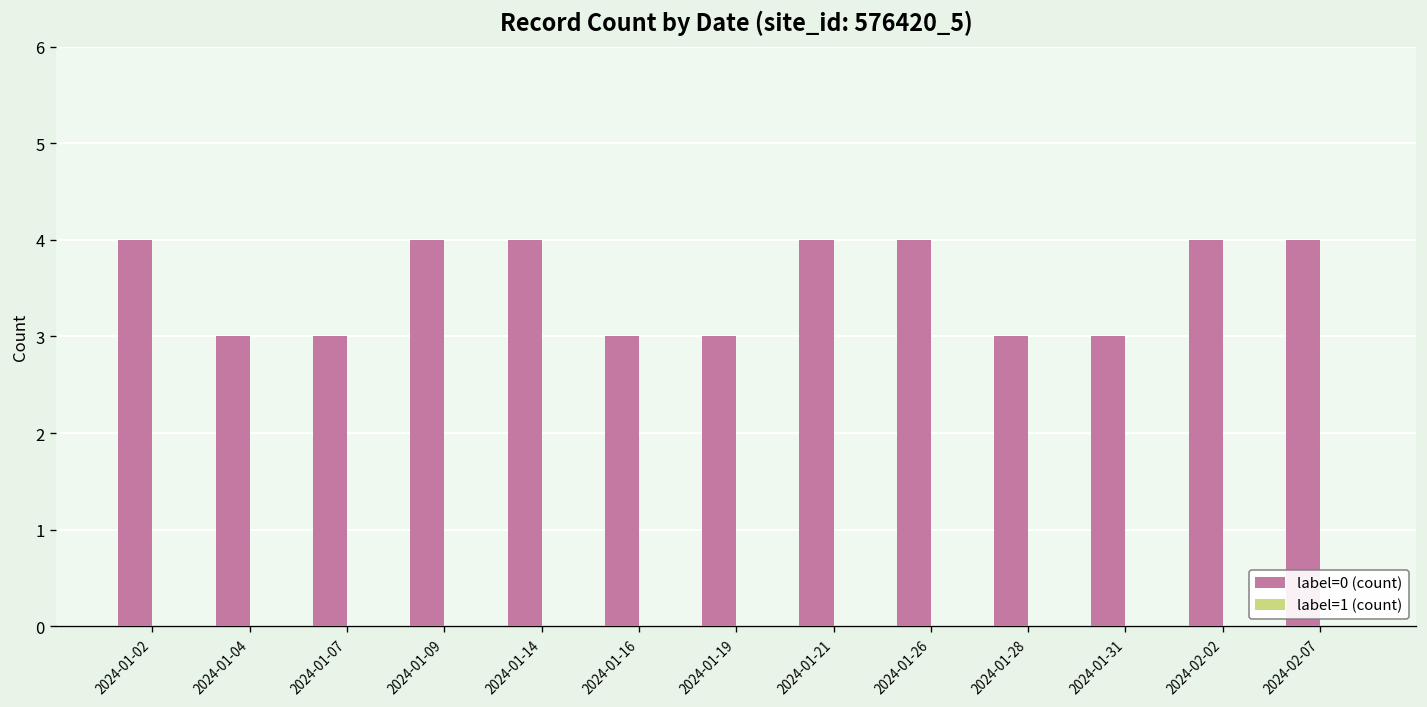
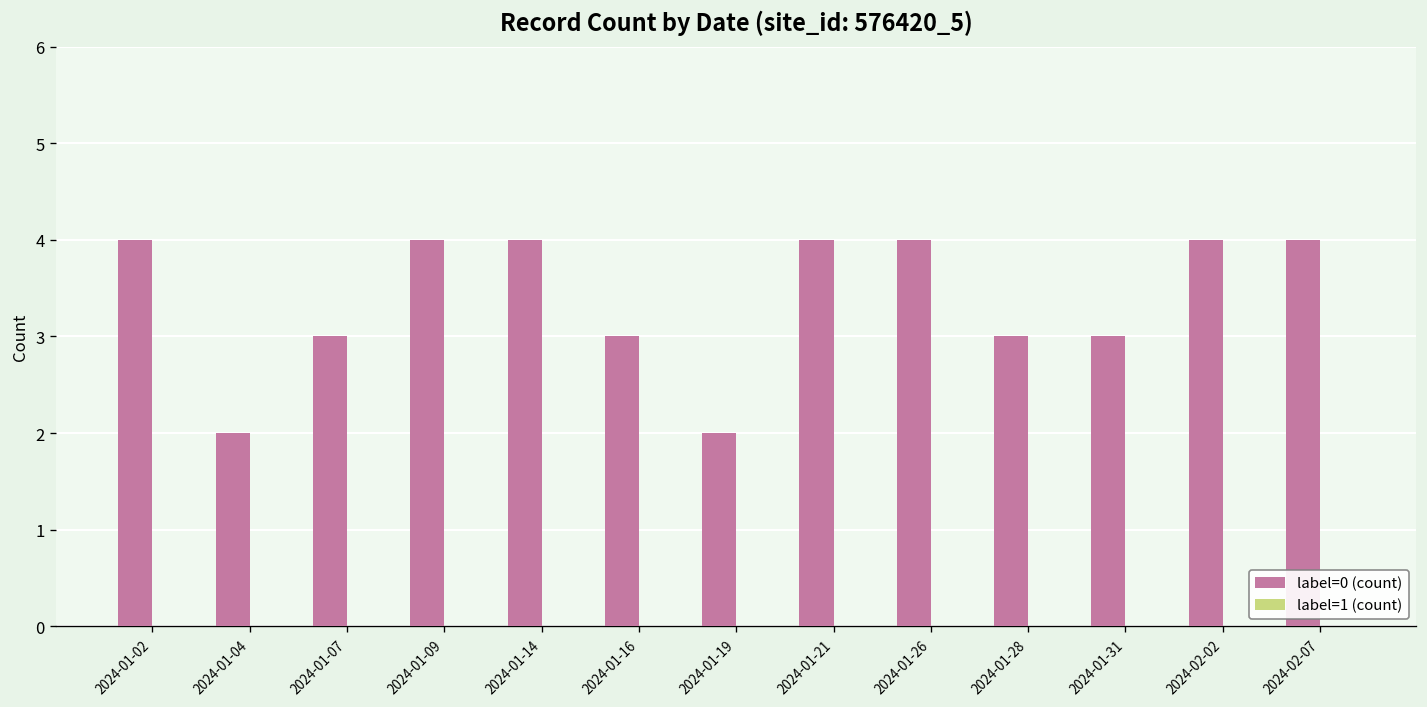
label=0 (count), 2024-01-04: 3 -> 2
label=0 (count), 2024-01-19: 3 -> 2
